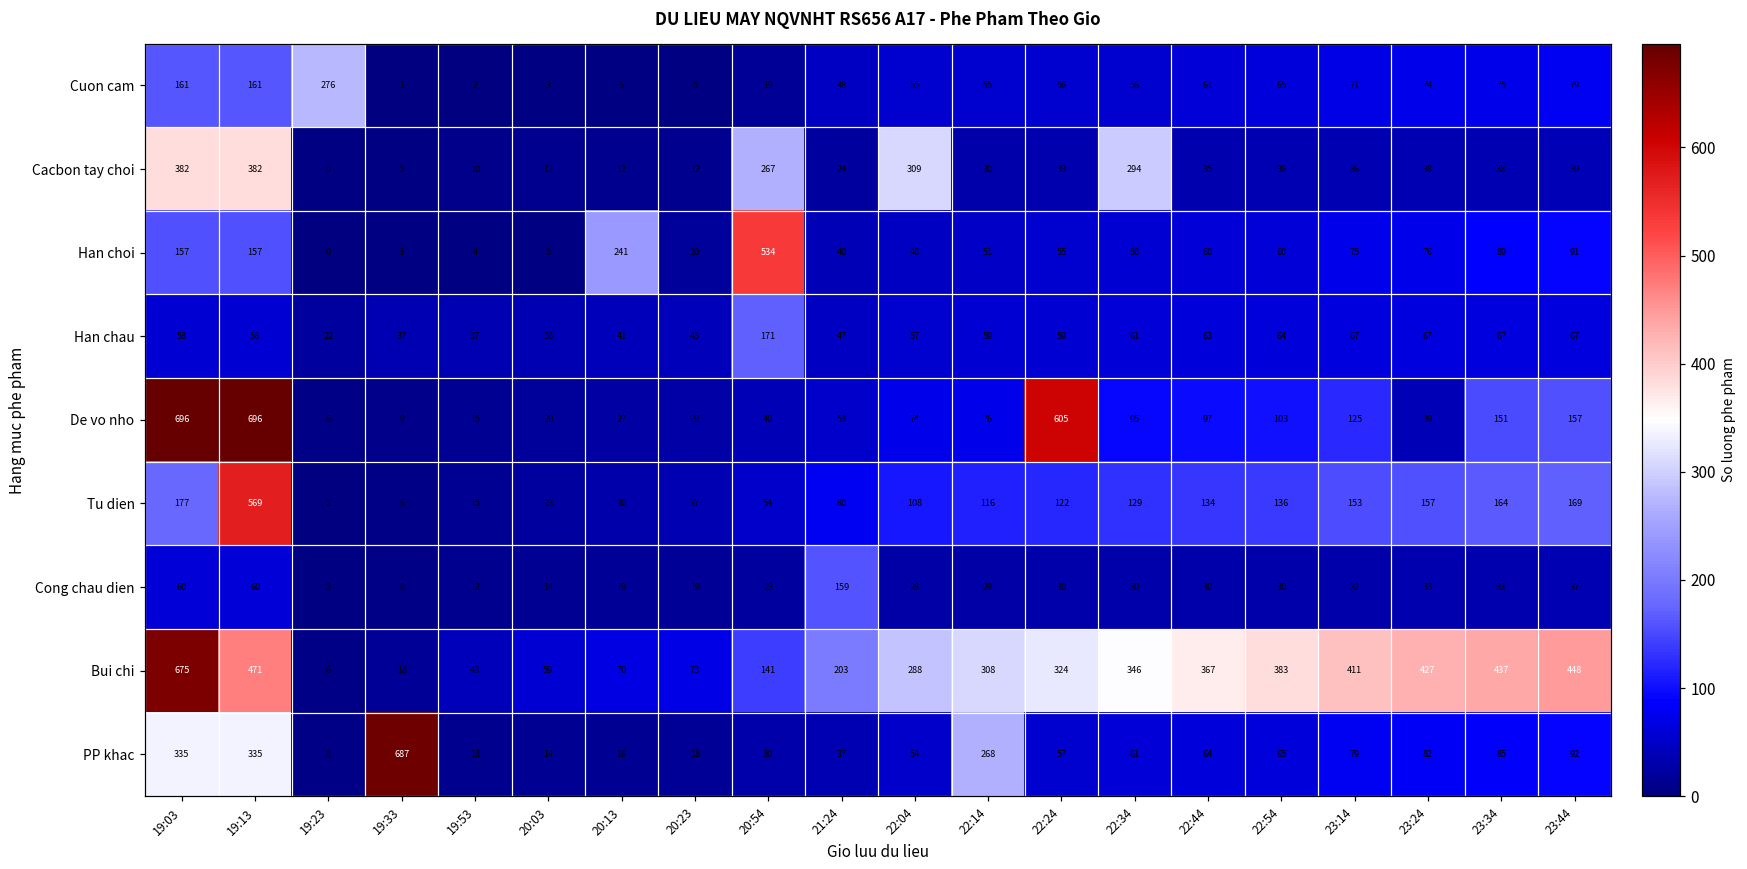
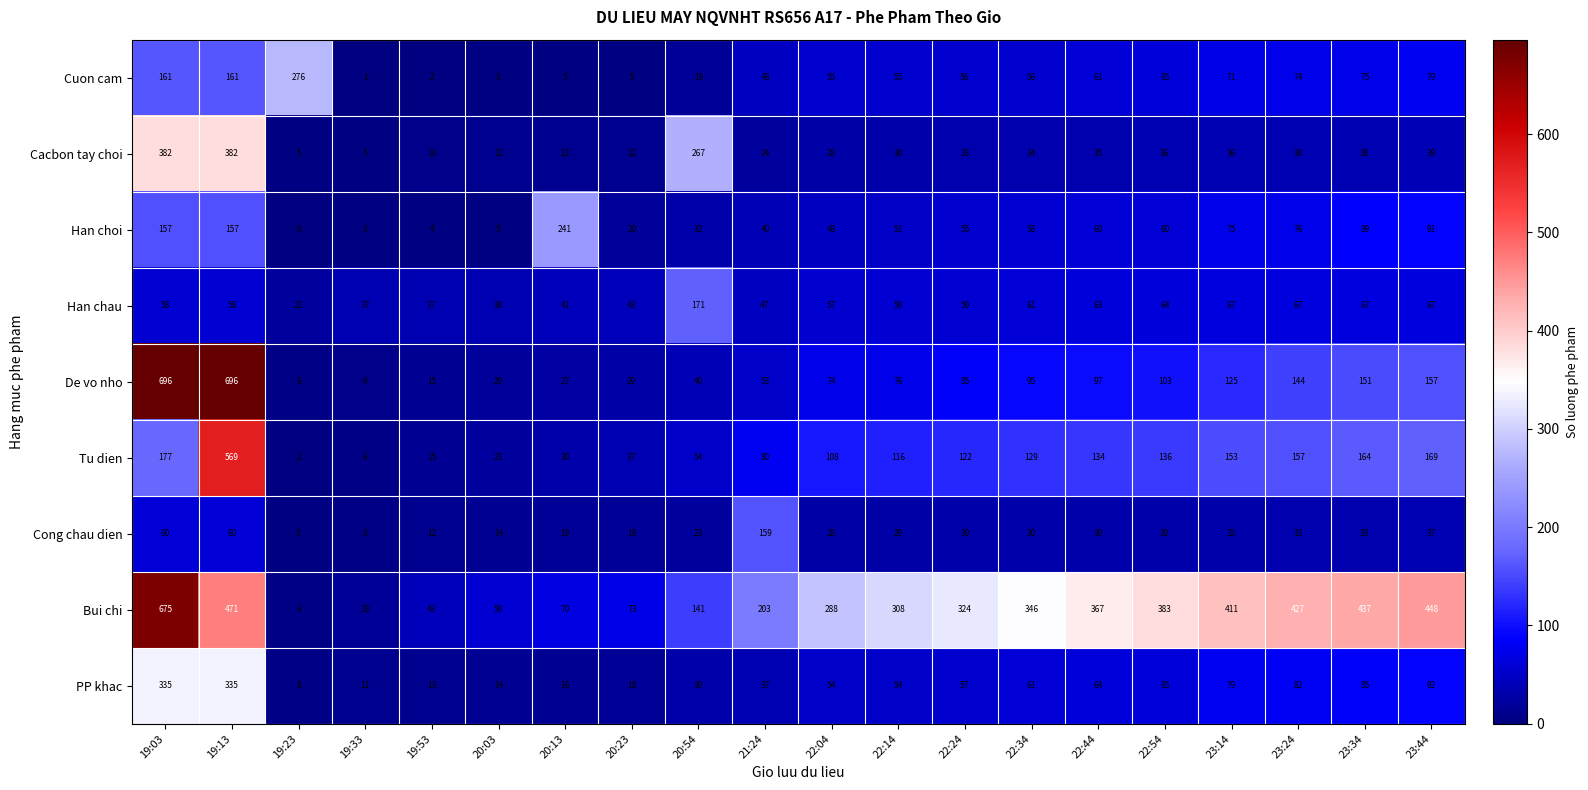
Cacbon tay choi, 22:04: 309 -> 28
Cacbon tay choi, 22:34: 294 -> 34
Han choi, 20:54: 534 -> 32
De vo nho, 22:24: 605 -> 85
De vo nho, 23:24: 39 -> 144
PP khac, 19:33: 687 -> 11
PP khac, 22:14: 268 -> 54
